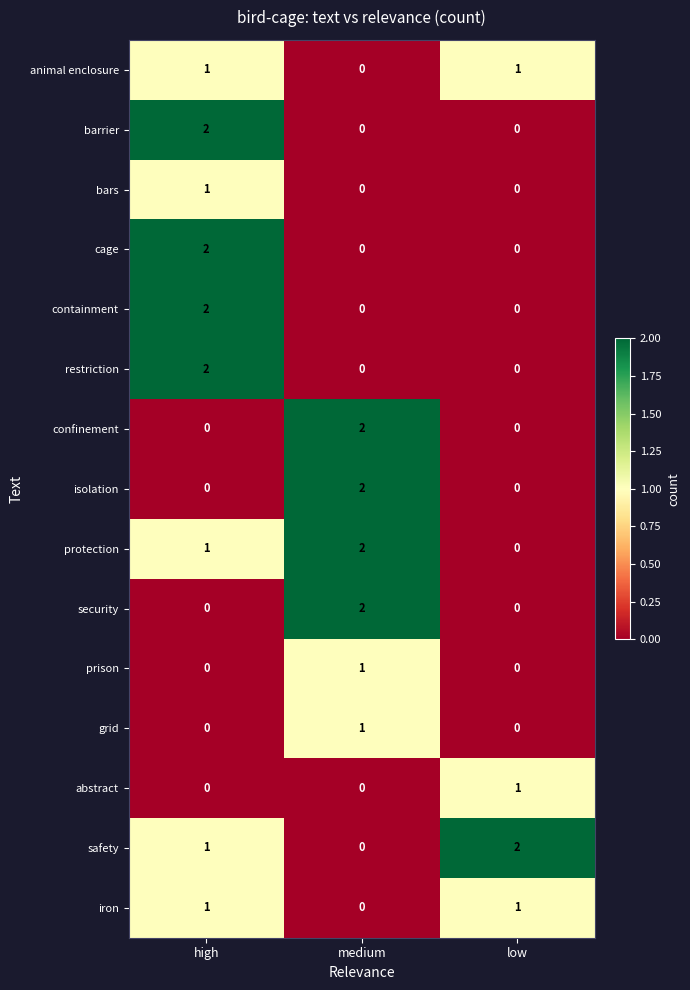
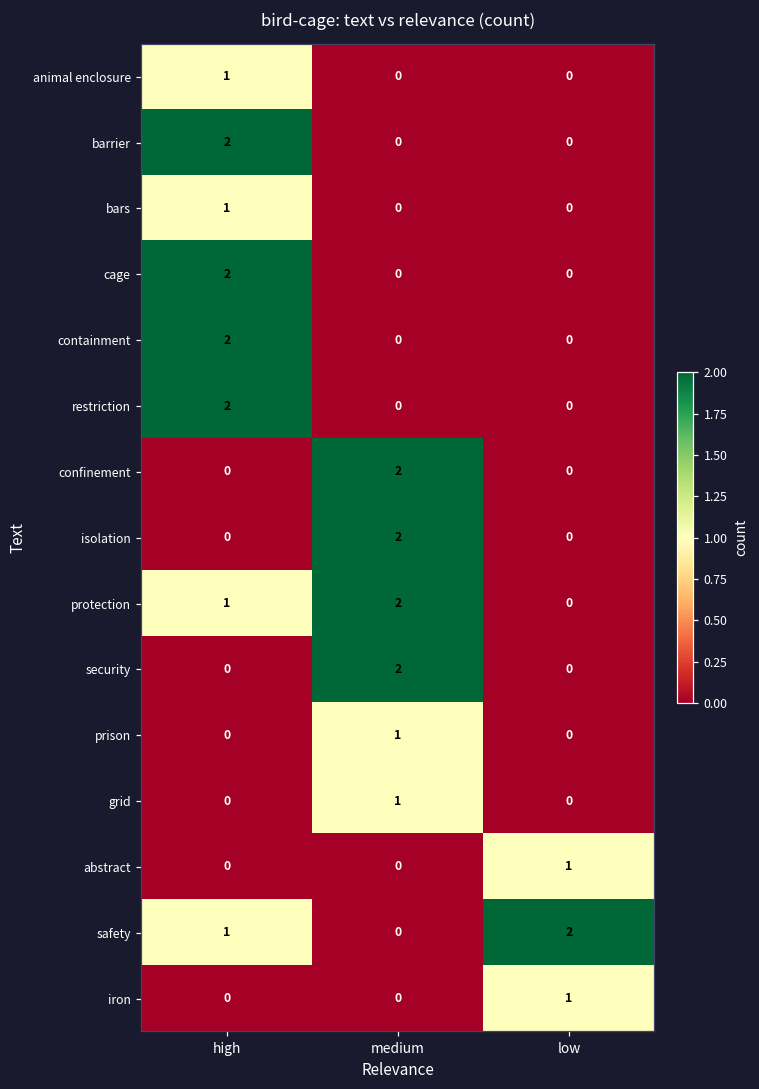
animal enclosure, low: 1 -> 0
iron, high: 1 -> 0
